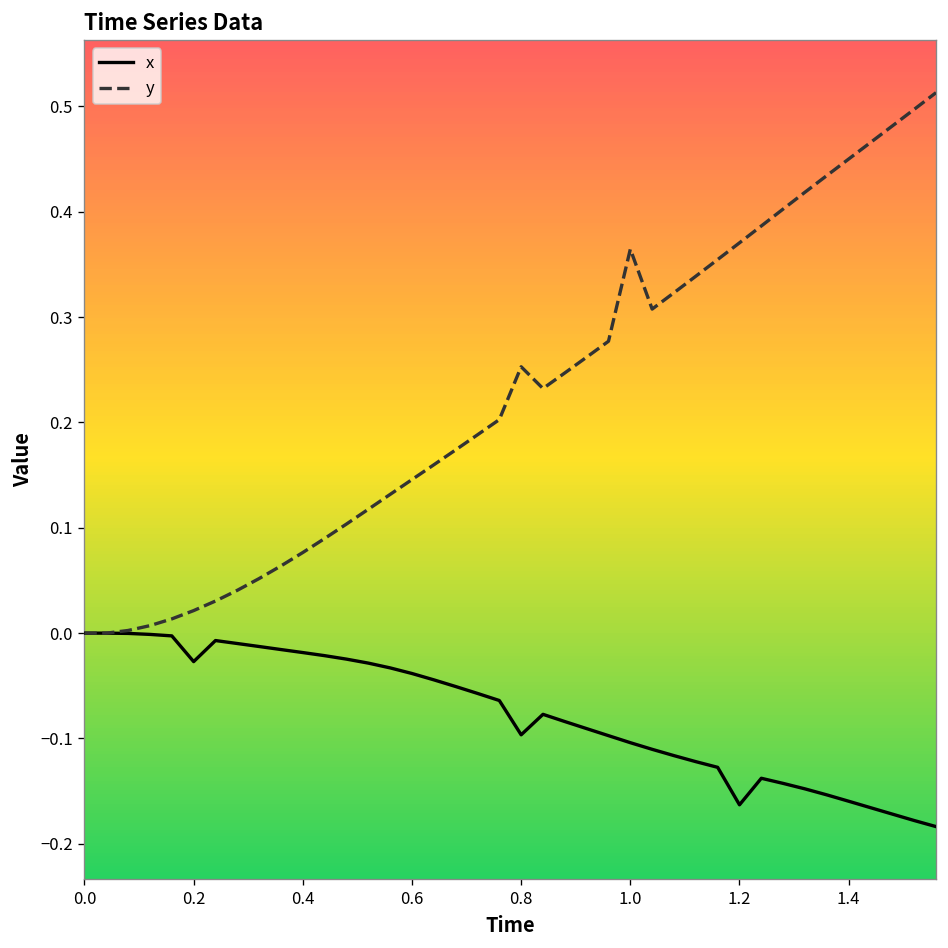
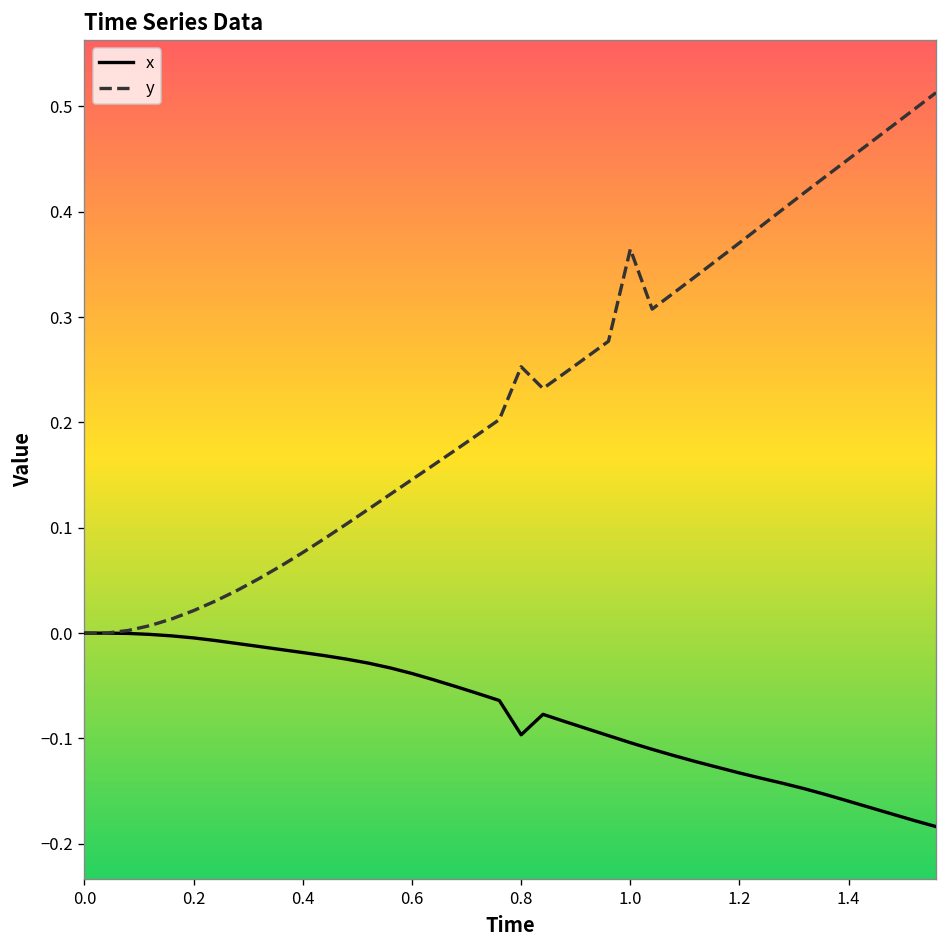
x, 0.2: -0.03 -> 0.00
x, 1.2: -0.16 -> -0.13
